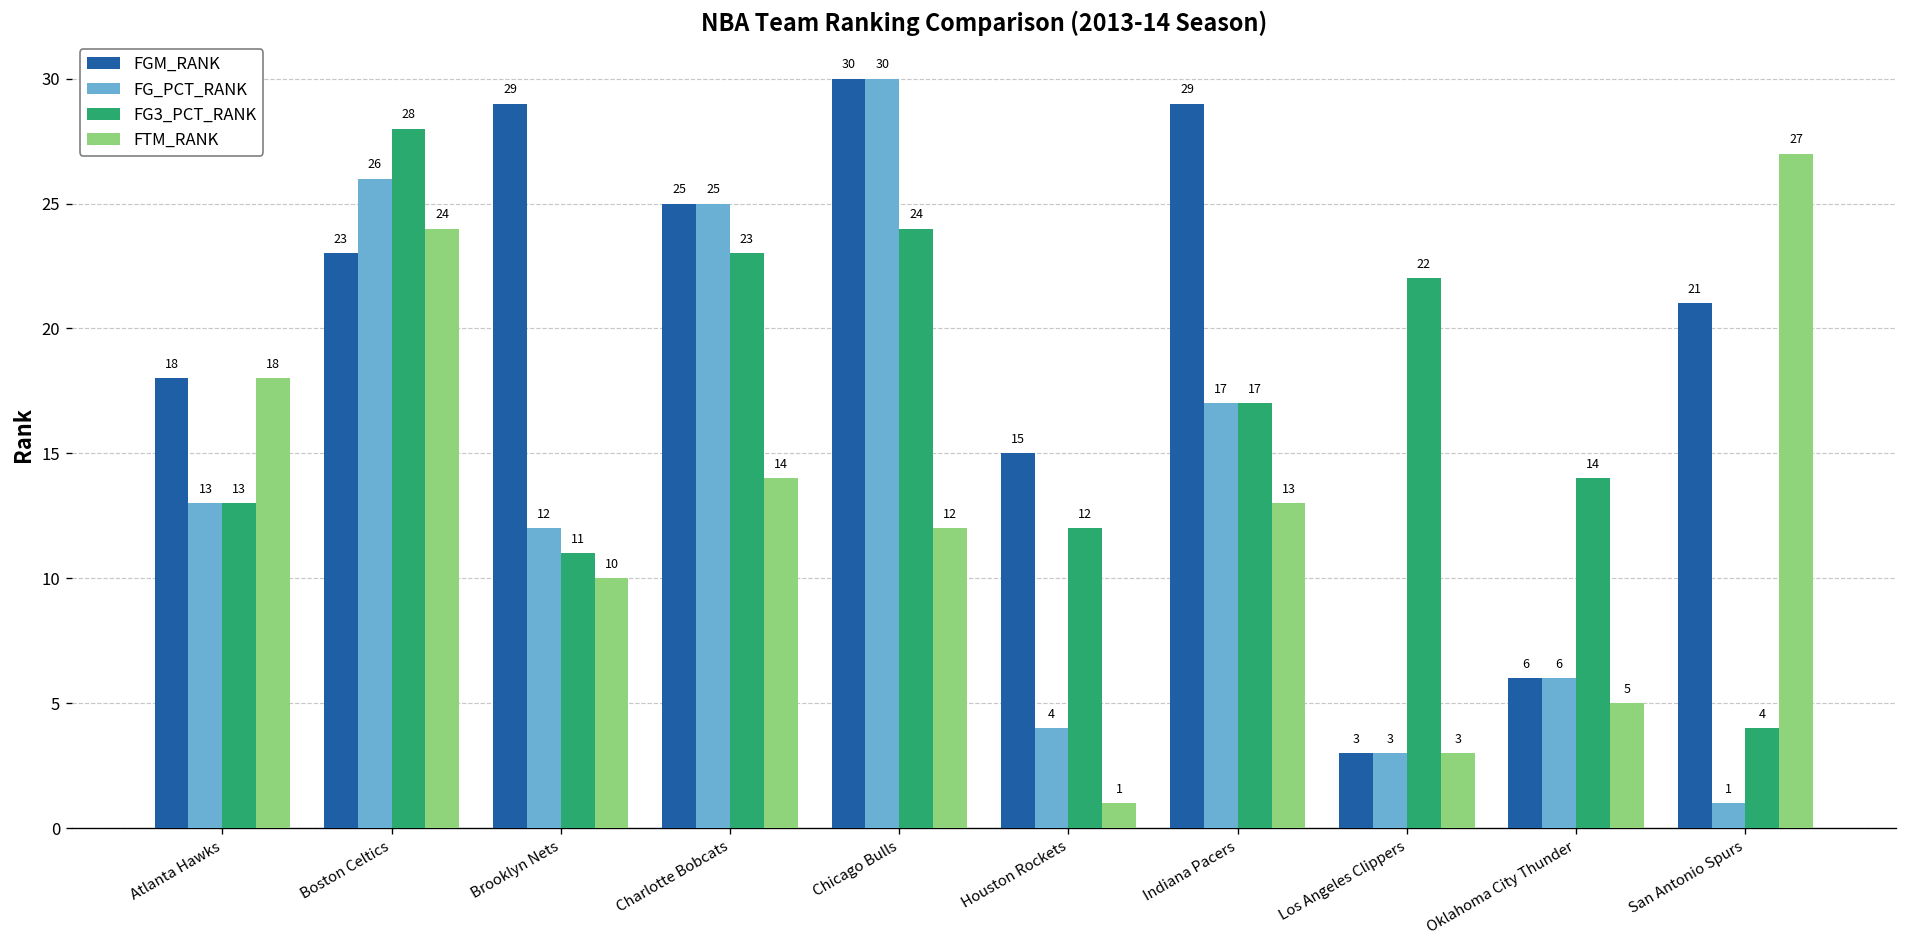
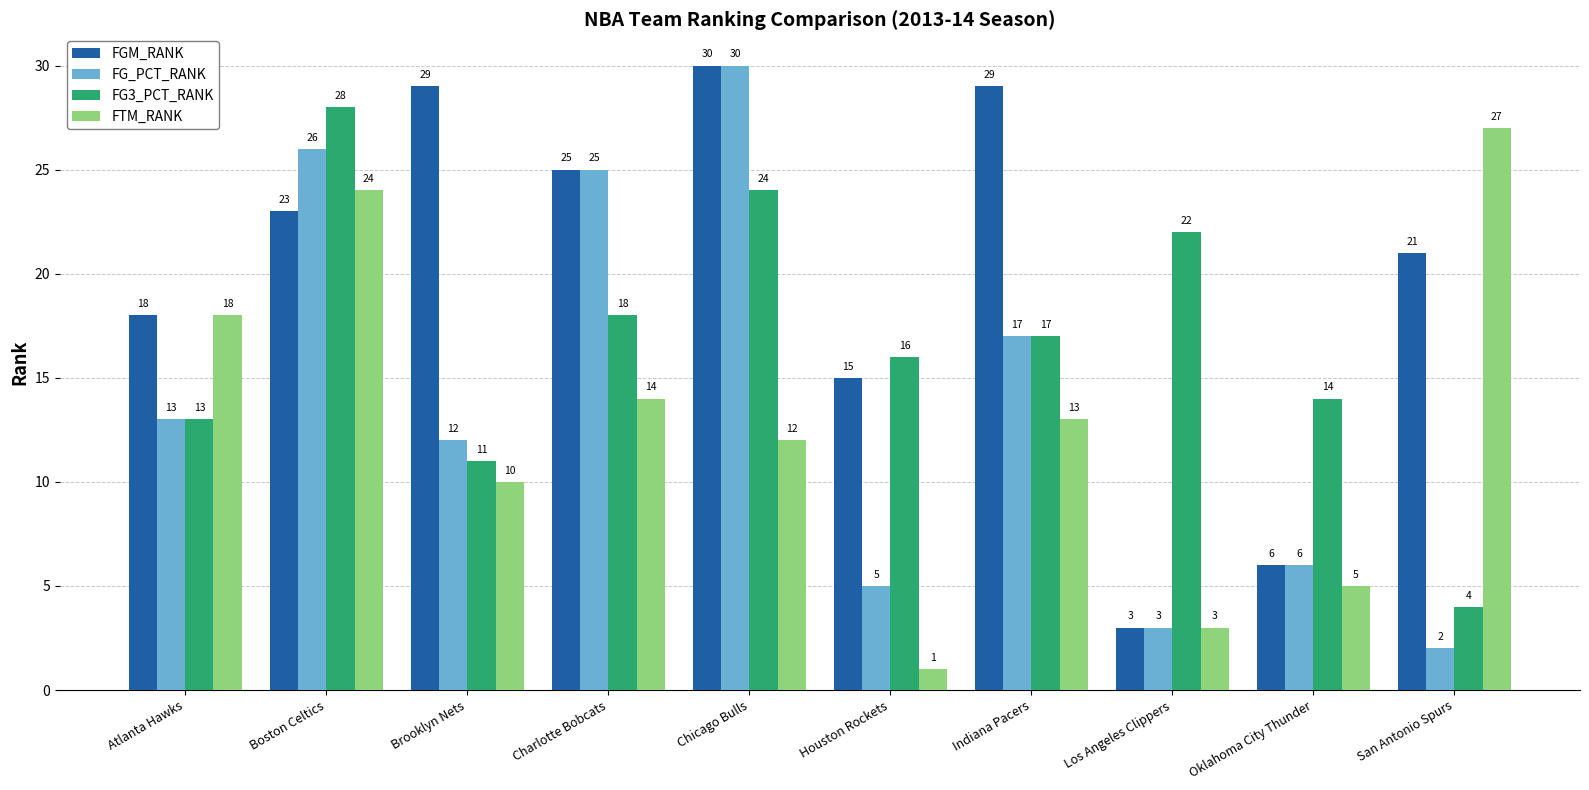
FG3_PCT_RANK, Charlotte Bobcats: 23 -> 18
FG_PCT_RANK, Houston Rockets: 4 -> 5
FG3_PCT_RANK, Houston Rockets: 12 -> 16
FG_PCT_RANK, San Antonio Spurs: 1 -> 2
